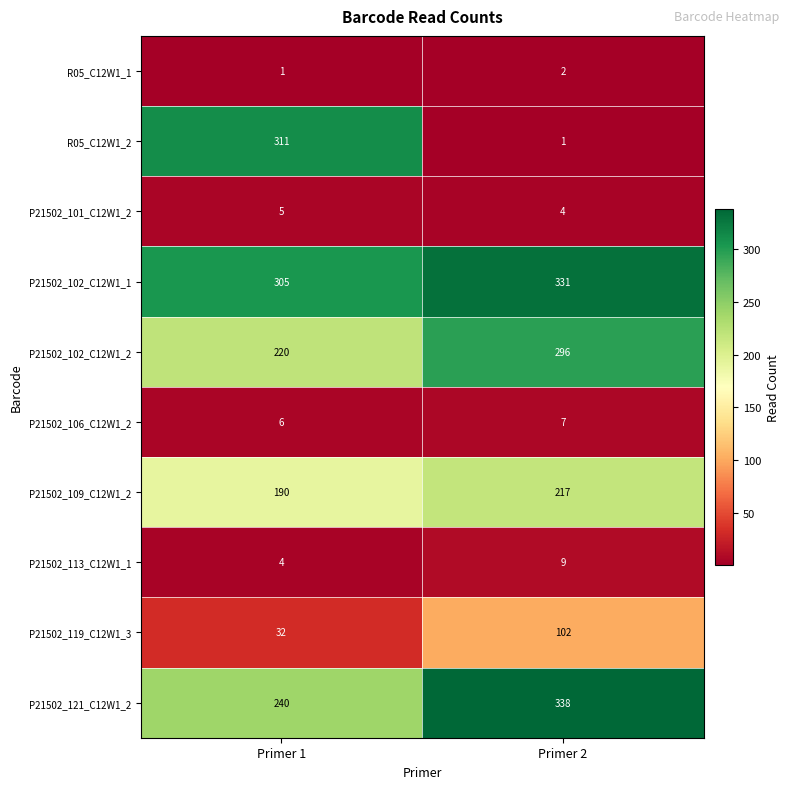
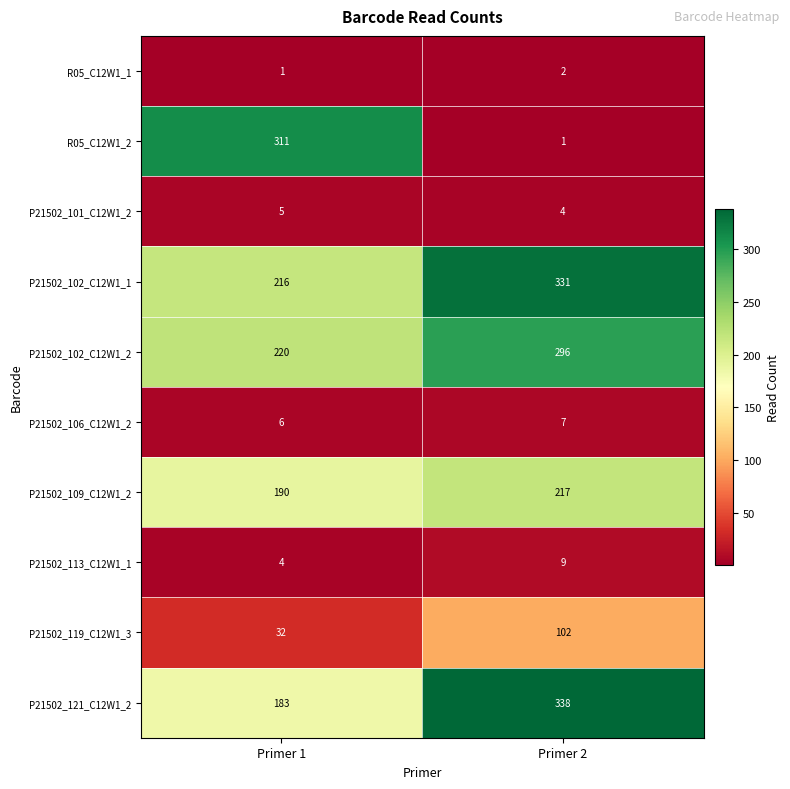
P21502_102_C12W1_1, Primer 1: 305 -> 216
P21502_121_C12W1_2, Primer 1: 240 -> 183
